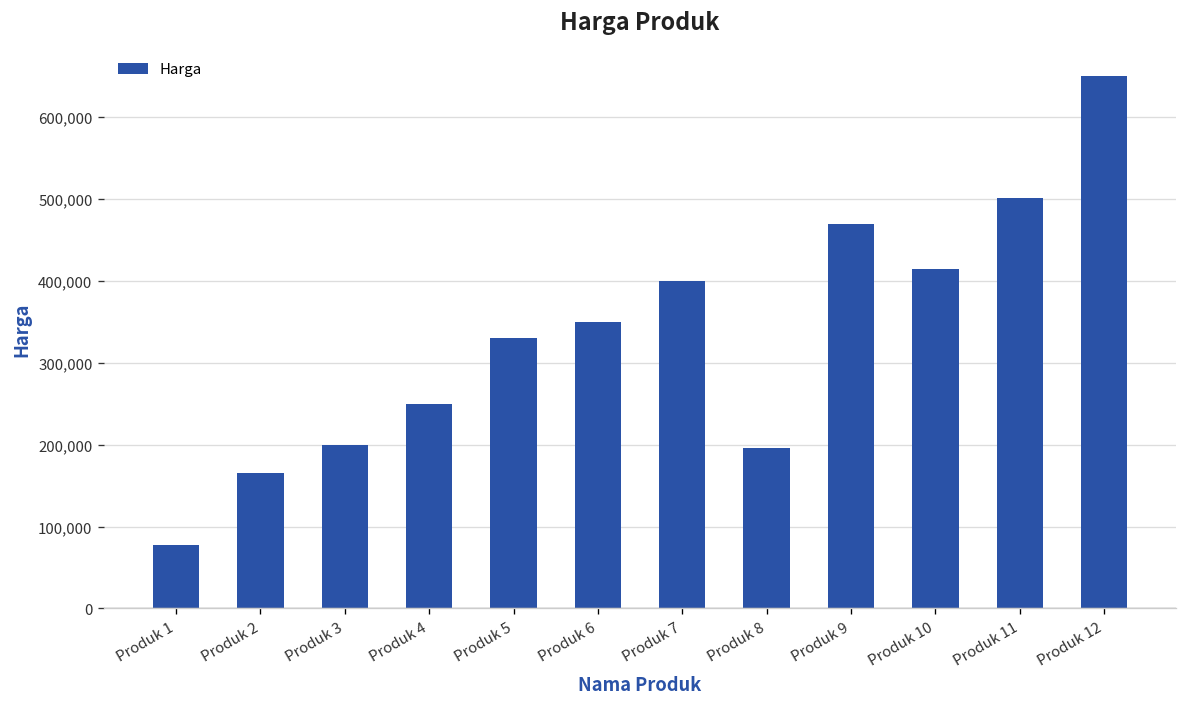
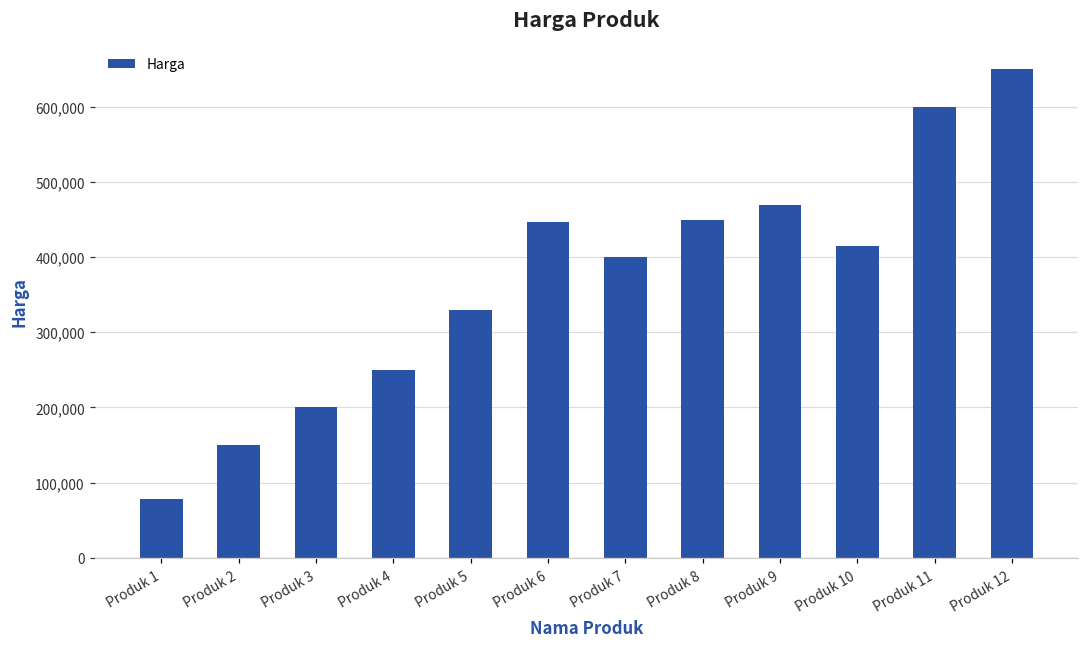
Produk 2: 170,000 -> 150,000
Produk 6: 350,000 -> 450,000
Produk 8: 200,000 -> 450,000
Produk 11: 500,000 -> 600,000
